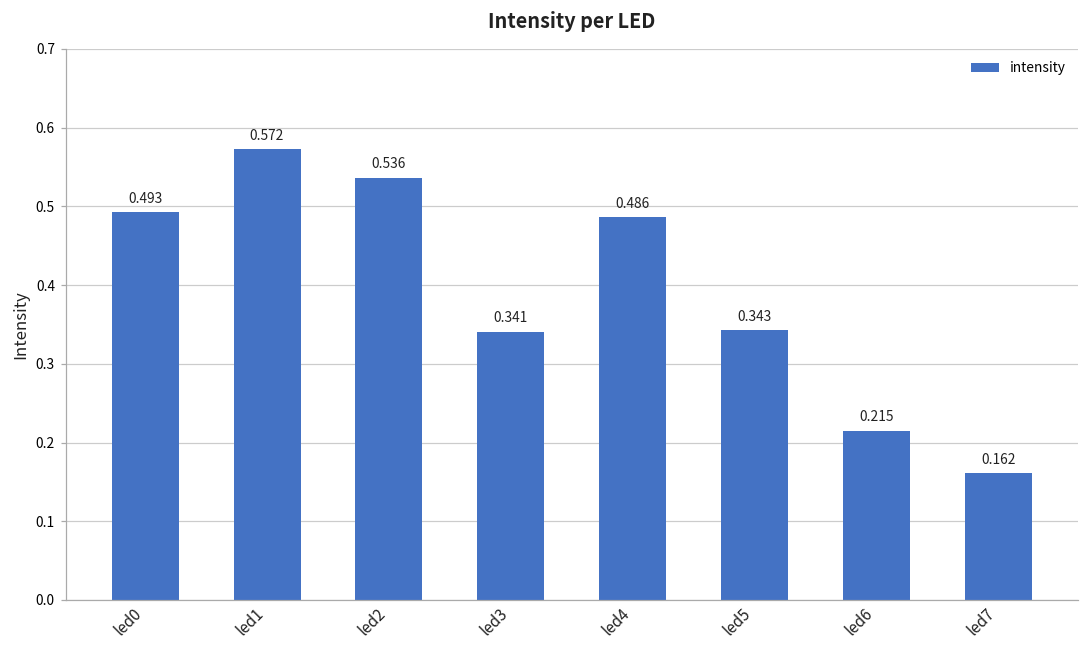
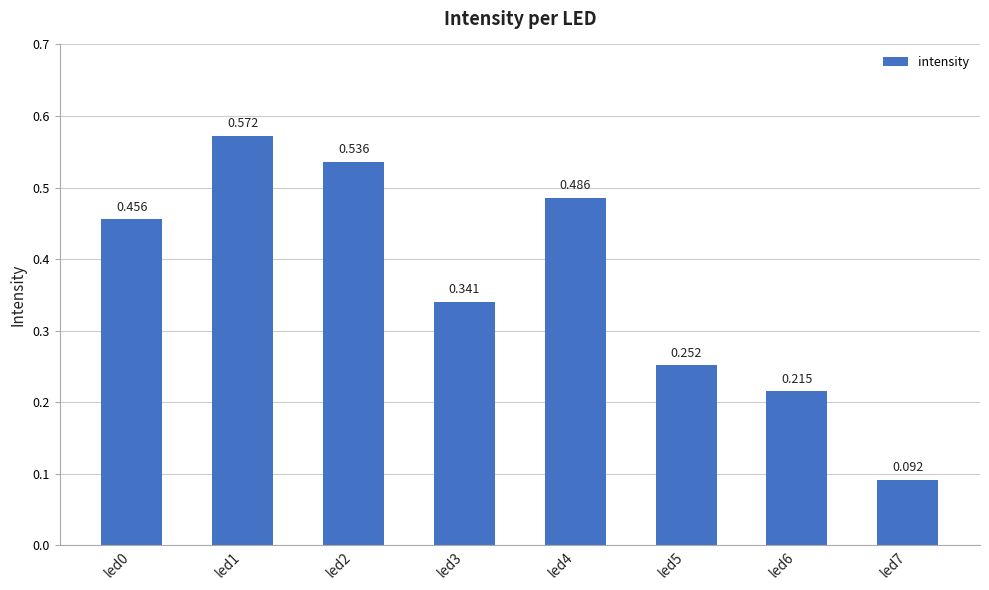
led0: 0.493 -> 0.456
led5: 0.343 -> 0.252
led7: 0.162 -> 0.092
